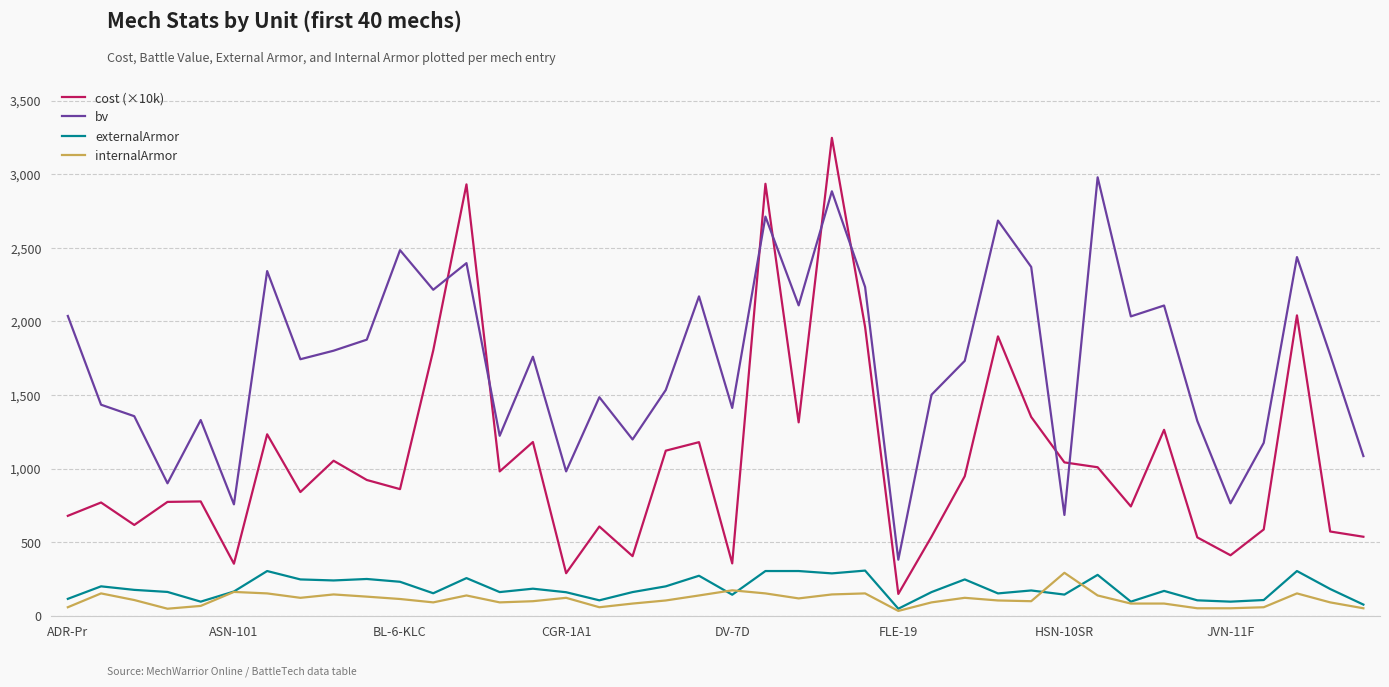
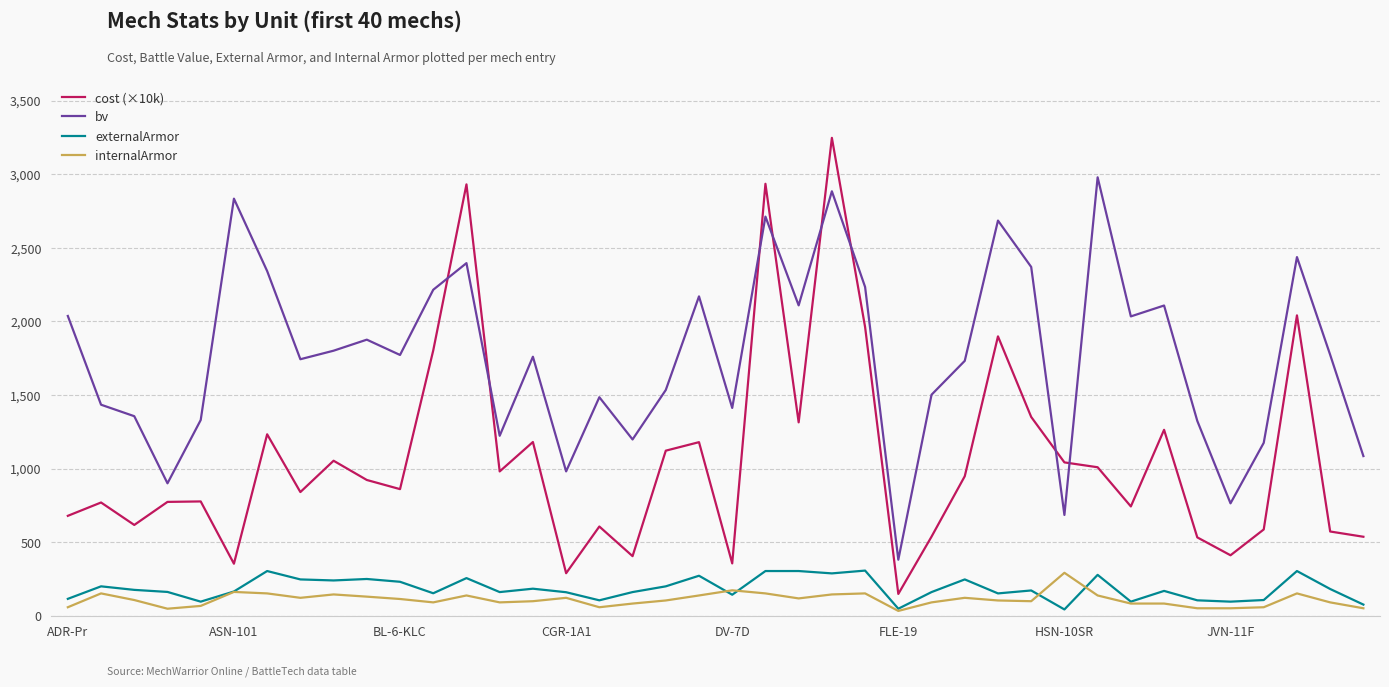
bv, ASN-101: 760 -> 2,830
bv, BL-6-KLC: 2,480 -> 1,770
externalArmor, HSN-10SR: 140 -> 40
